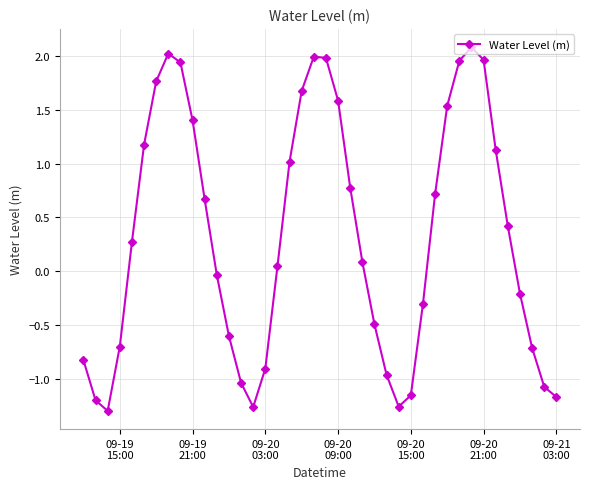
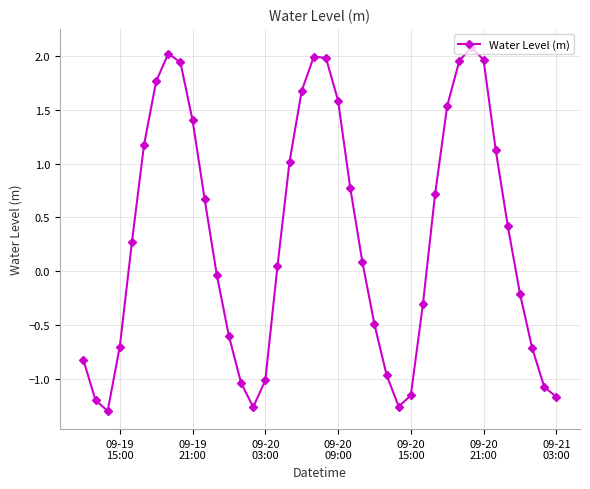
09-20 03:00: -0.91 -> -1.02
